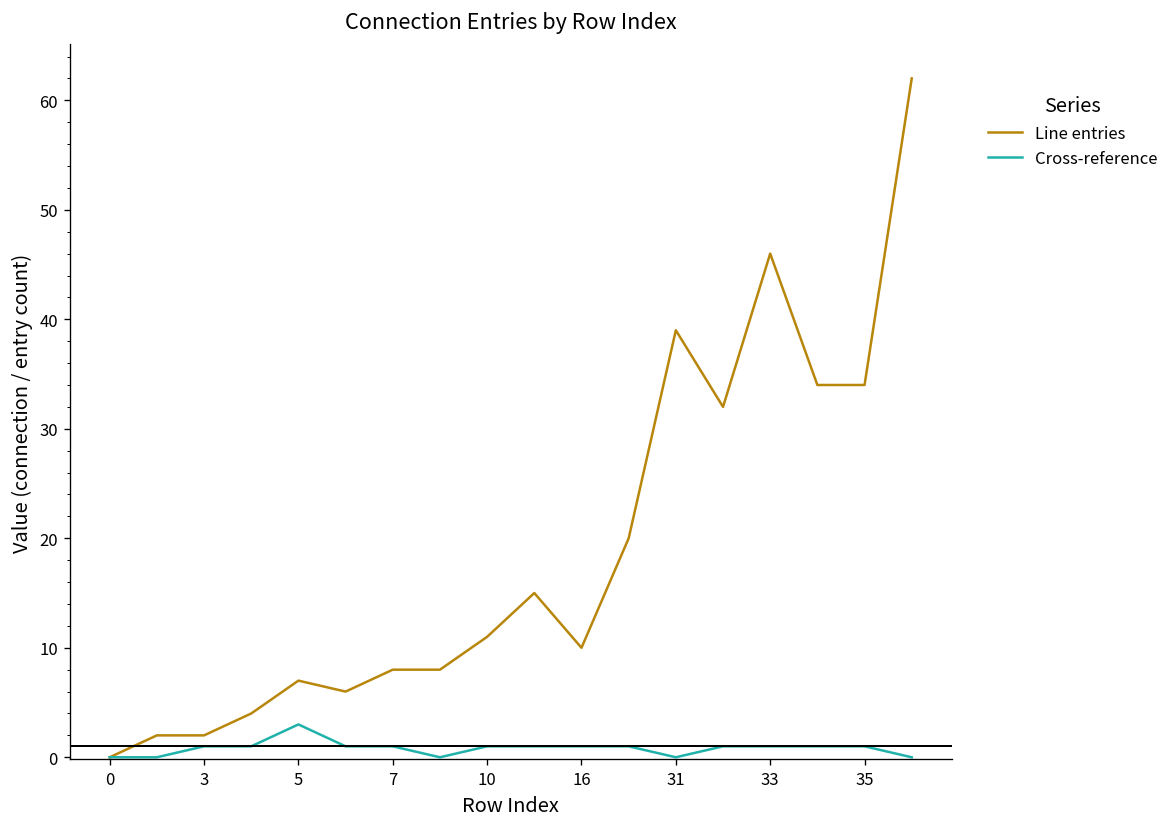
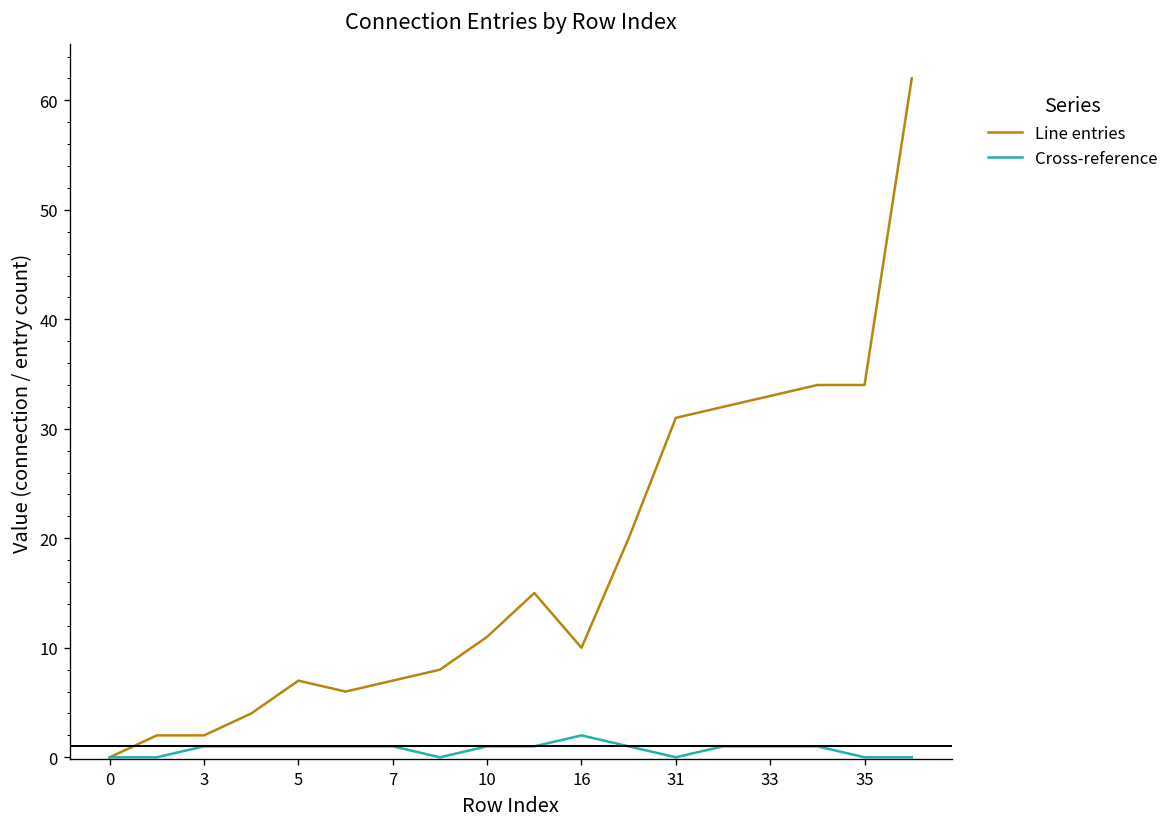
Cross-reference, 5: 3 -> 1
Line entries, 7: 8 -> 7
Cross-reference, 16: 1 -> 2
Line entries, 31: 39 -> 31
Line entries, 33: 46 -> 33
Cross-reference, 35: 1 -> 0
